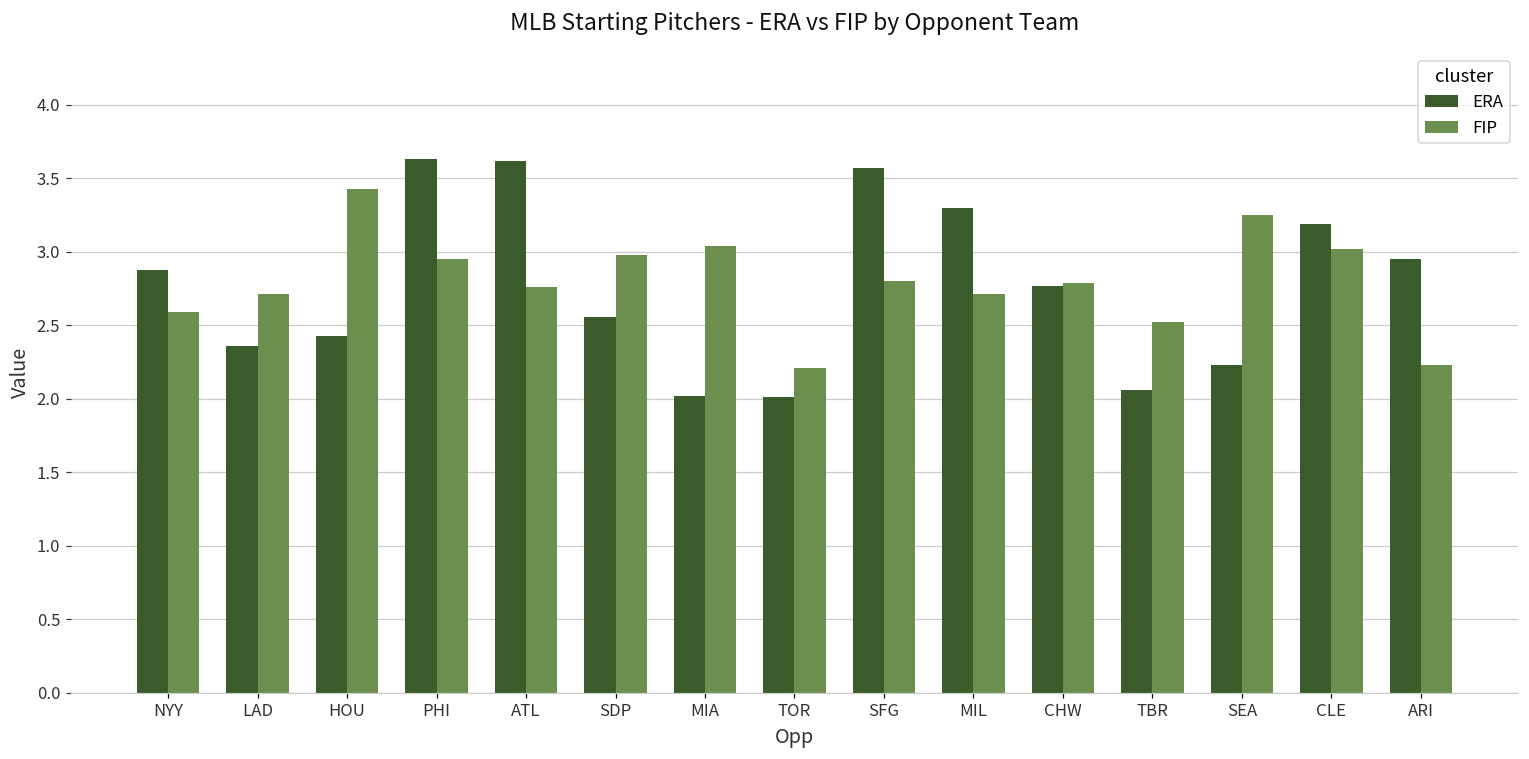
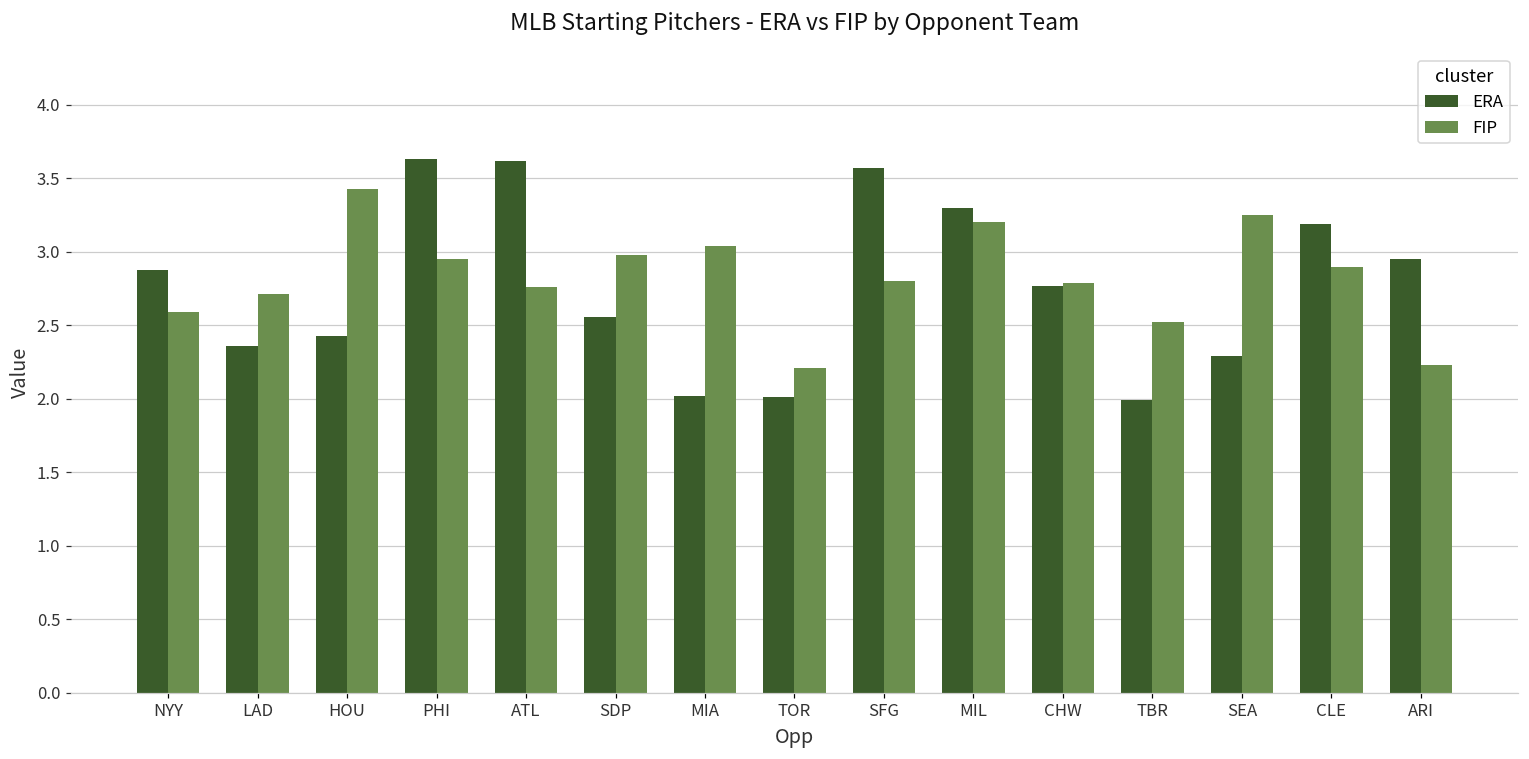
FIP, MIL: 2.71 -> 3.20
ERA, TBR: 2.06 -> 1.99
ERA, SEA: 2.23 -> 2.29
FIP, CLE: 3.02 -> 2.90
